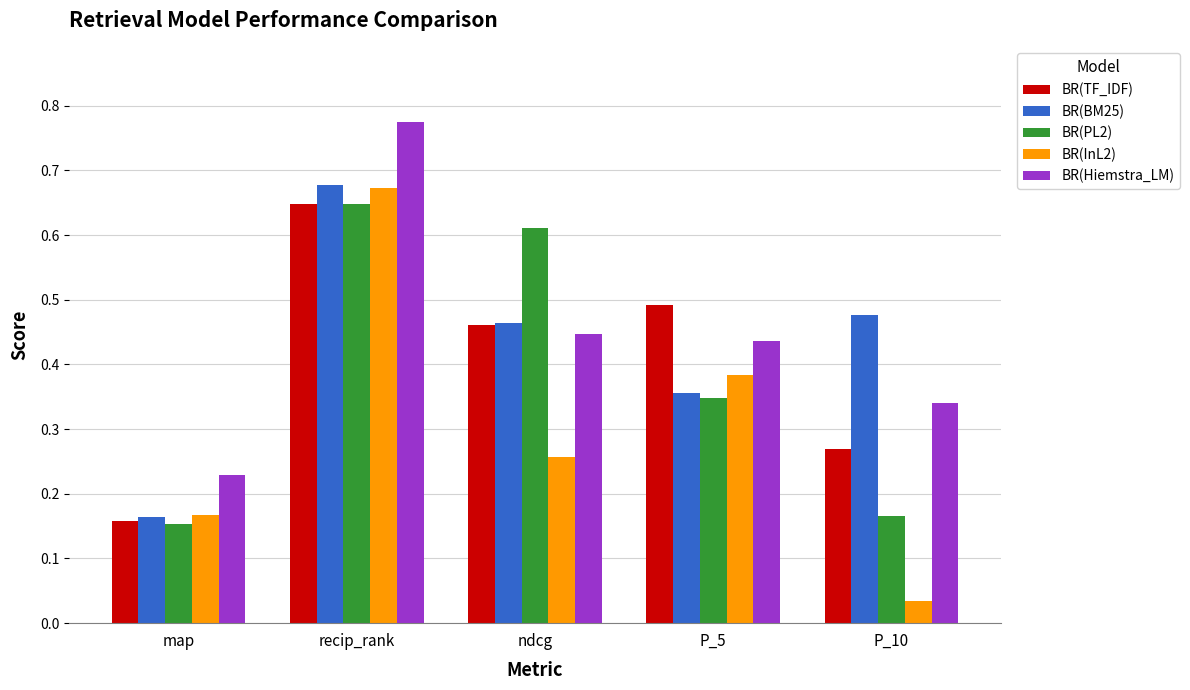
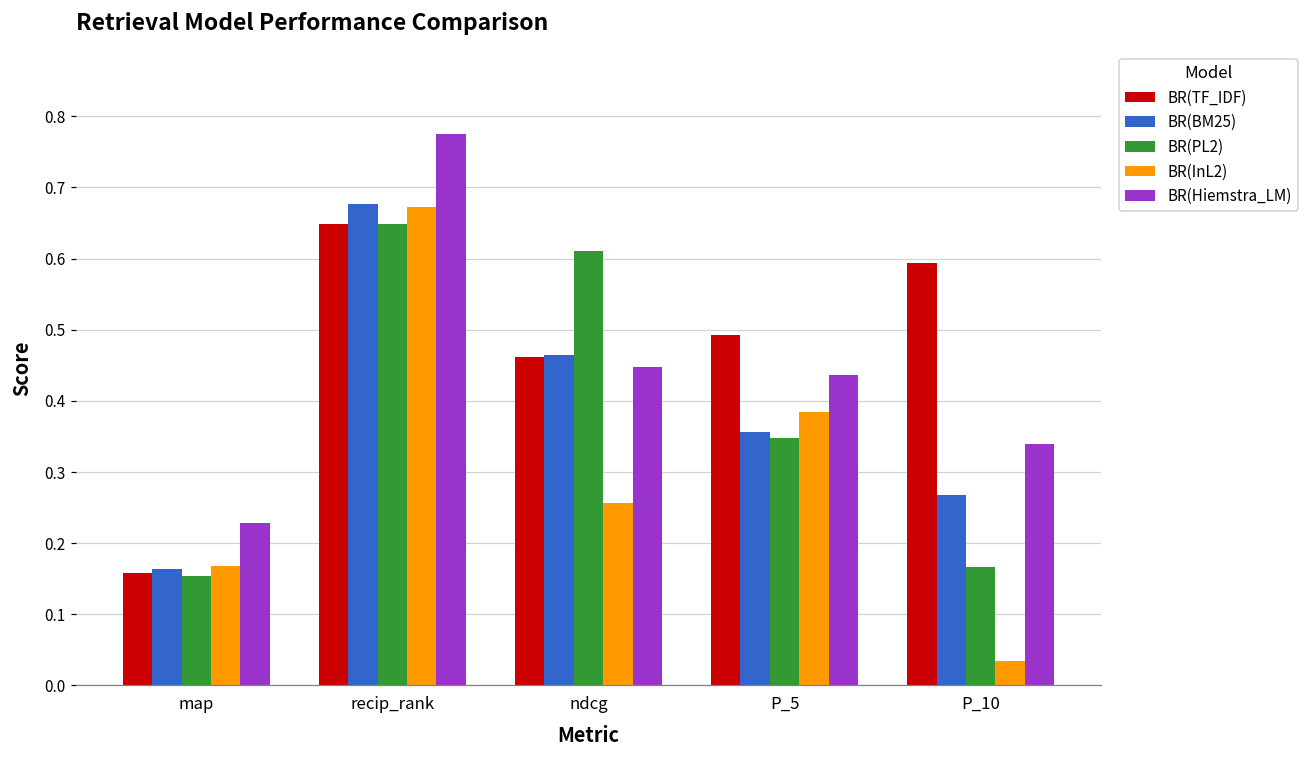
BR(TF_IDF), P_10: 0.27 -> 0.59
BR(BM25), P_10: 0.48 -> 0.27
